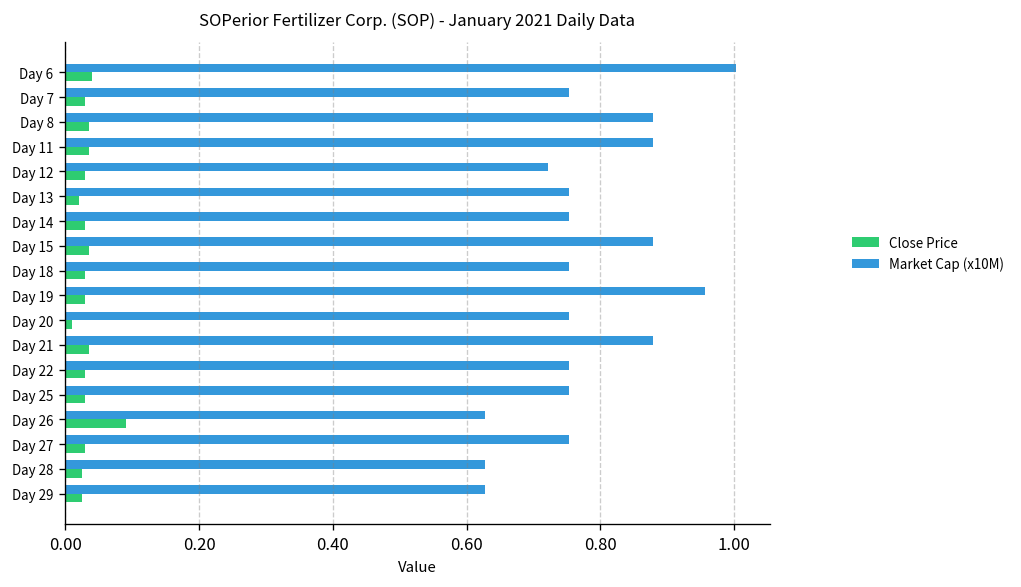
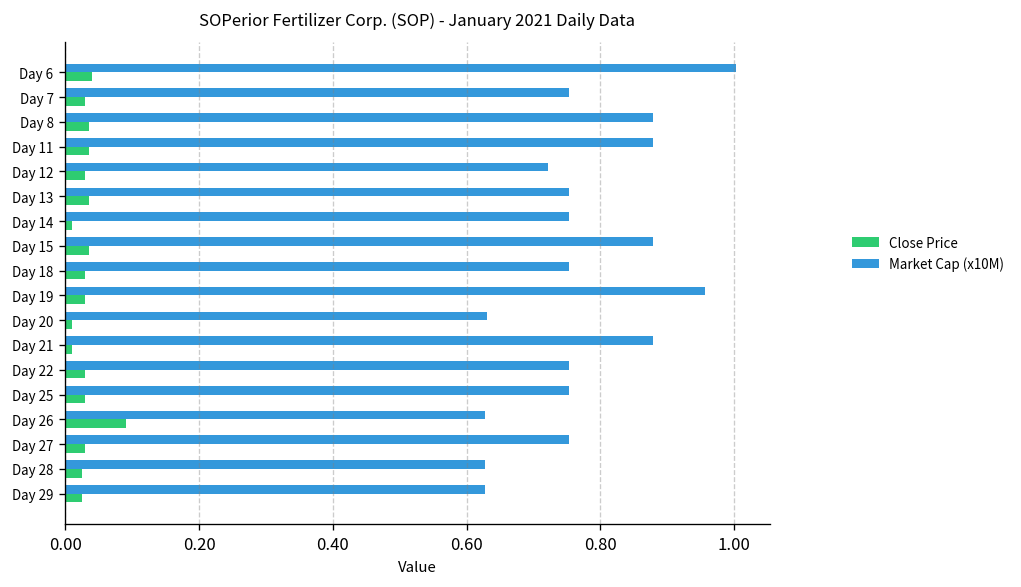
Close Price, Day 13: 0.02 -> 0.04
Close Price, Day 14: 0.03 -> 0.01
Market Cap (x10M), Day 20: 0.75 -> 0.63
Close Price, Day 21: 0.04 -> 0.01
